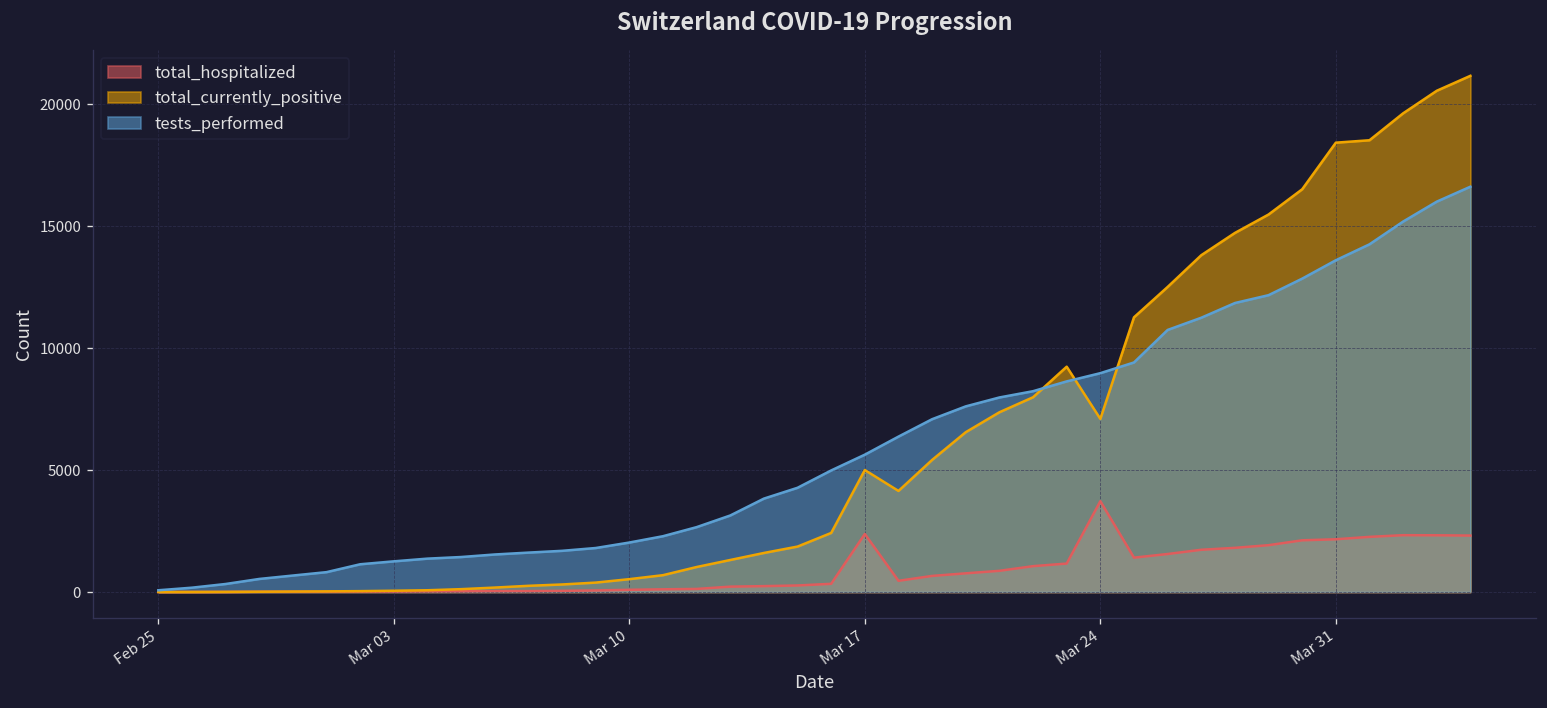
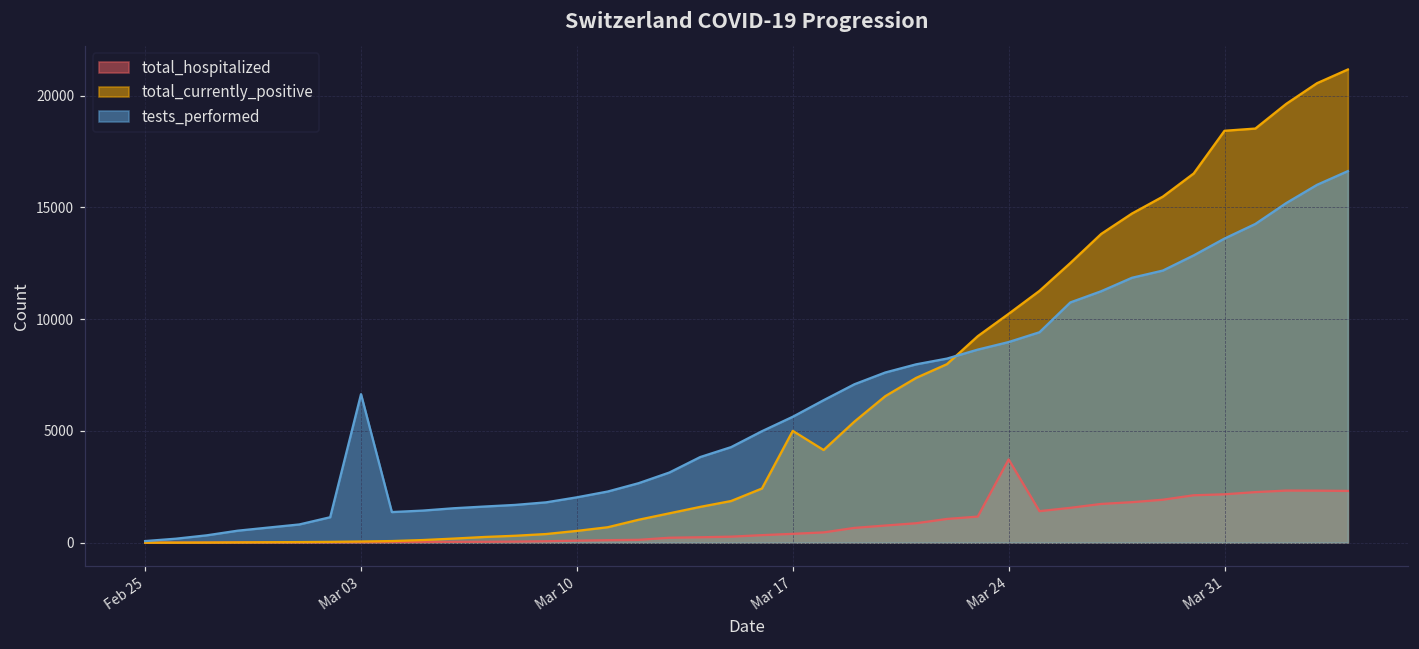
tests_performed, Mar 03: 1300 -> 6600
total_hospitalized, Mar 17: 2400 -> 400
total_currently_positive, Mar 24: 7100 -> 10200
